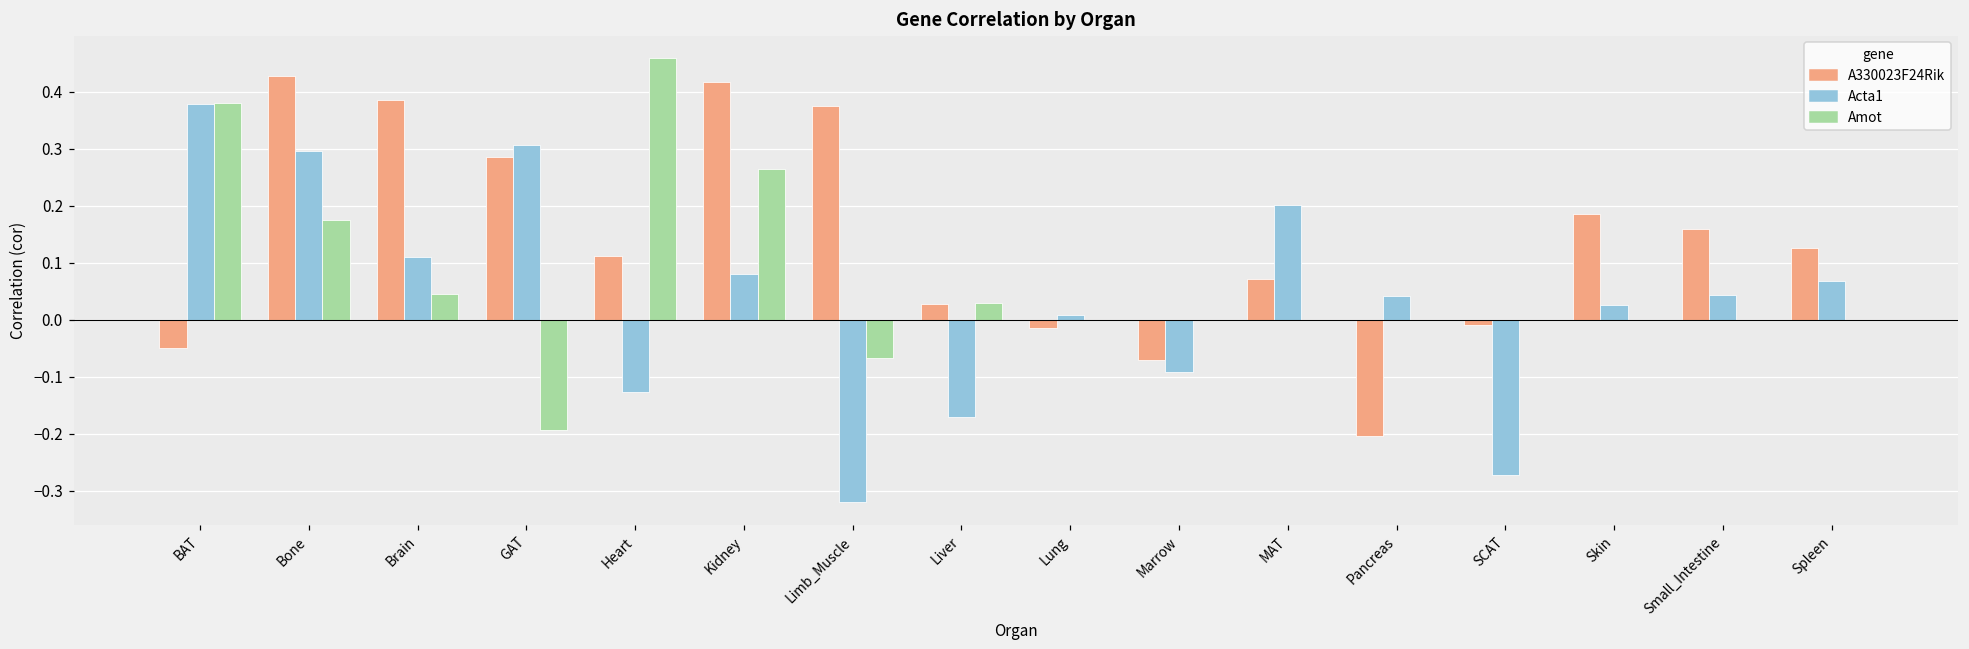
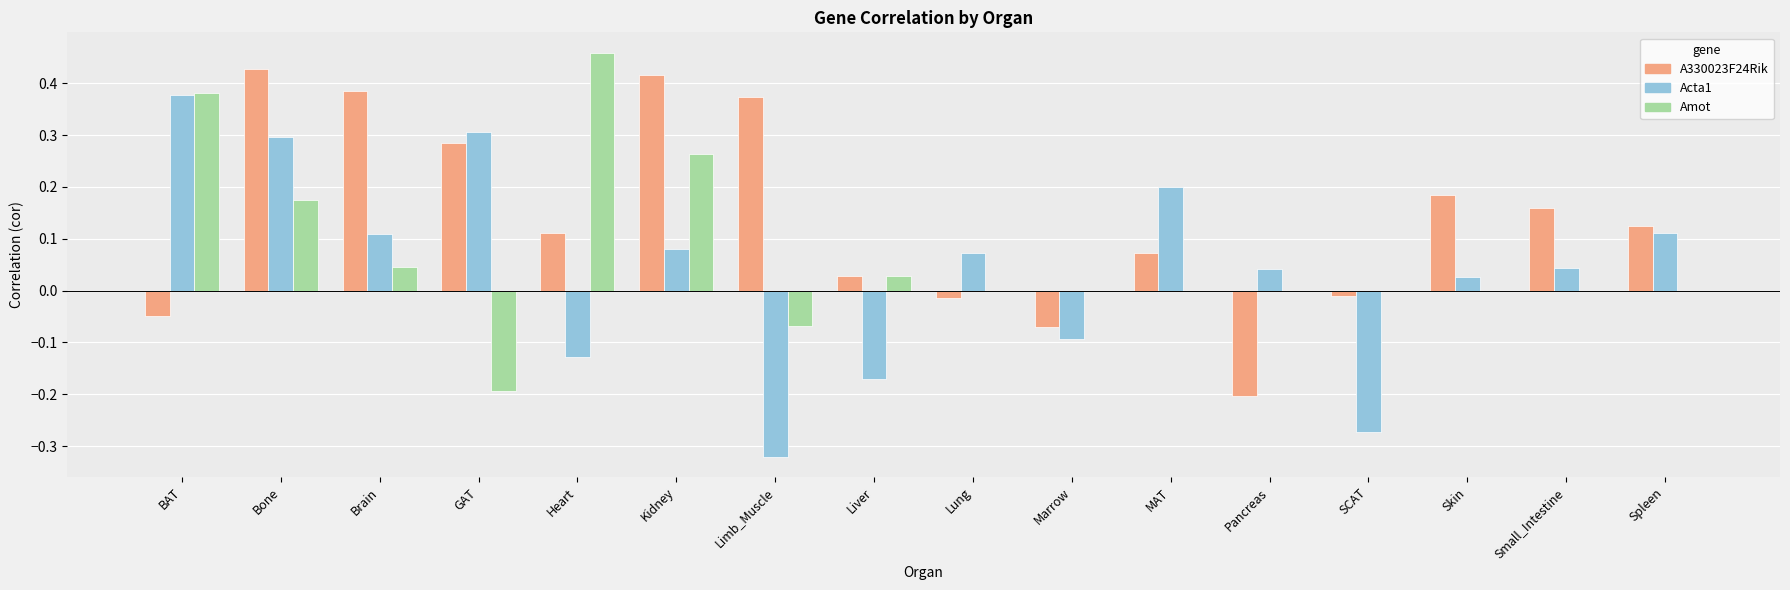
Acta1, Lung: 0.01 -> 0.07
Acta1, Spleen: 0.07 -> 0.11
